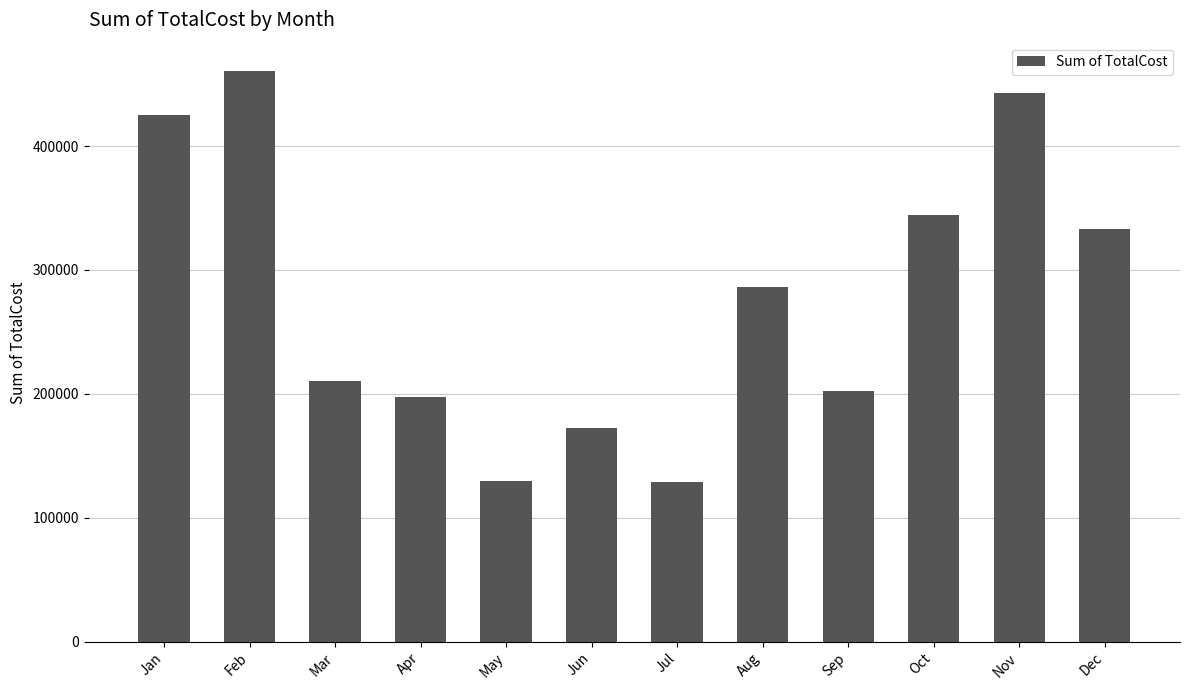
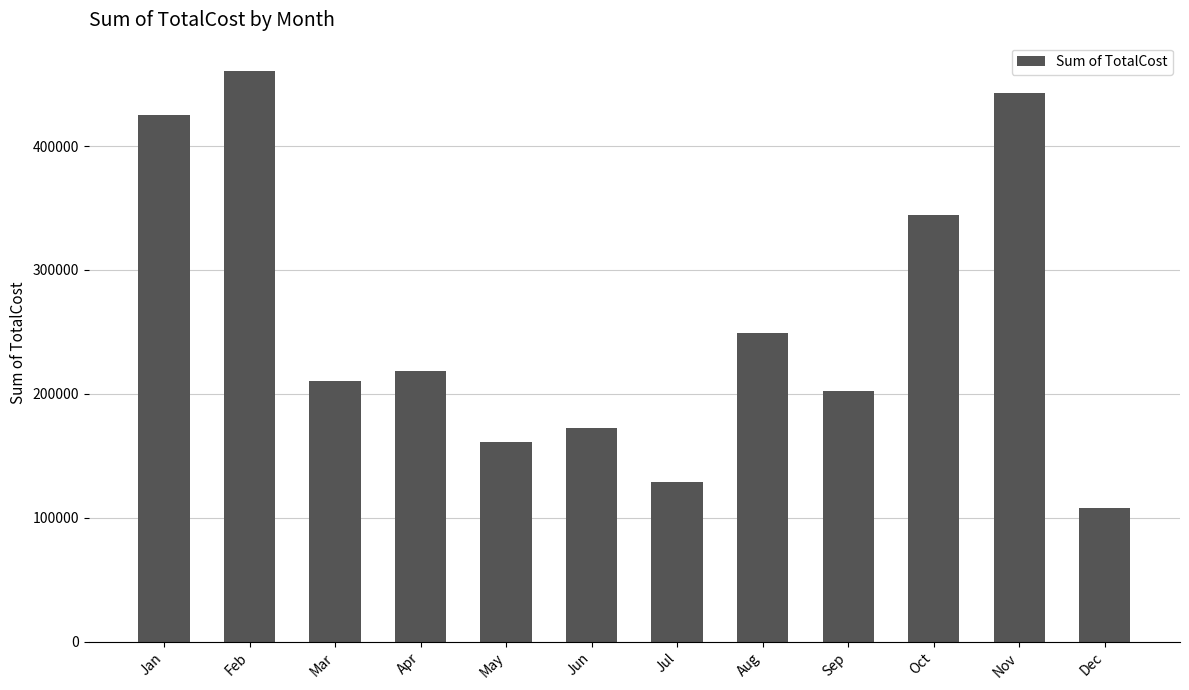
Apr: 197000 -> 219000
May: 130000 -> 161000
Aug: 286000 -> 249000
Dec: 333000 -> 108000
